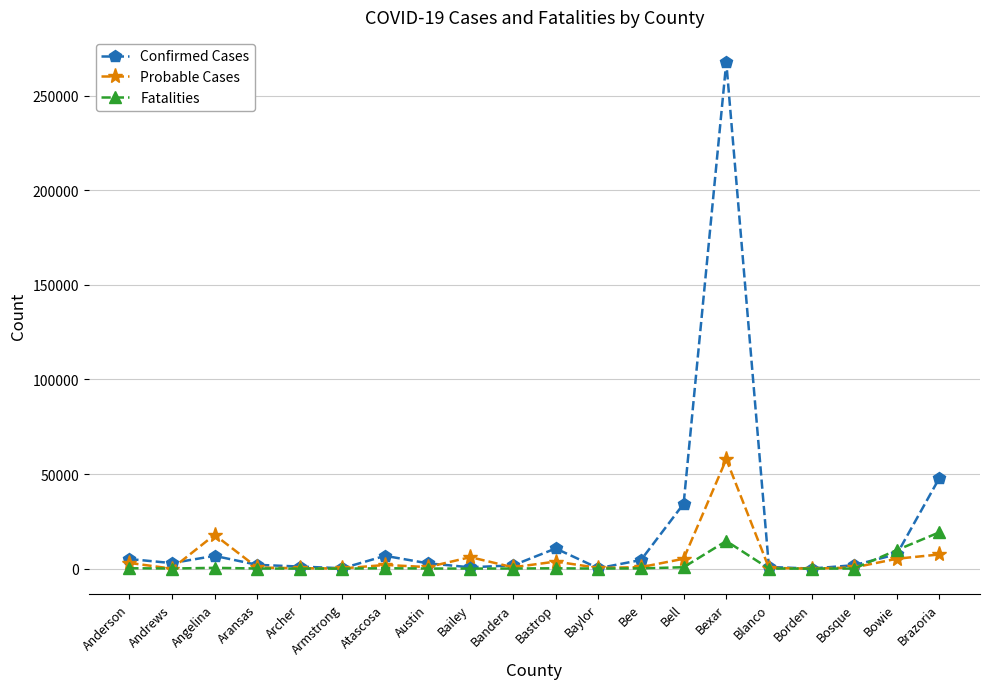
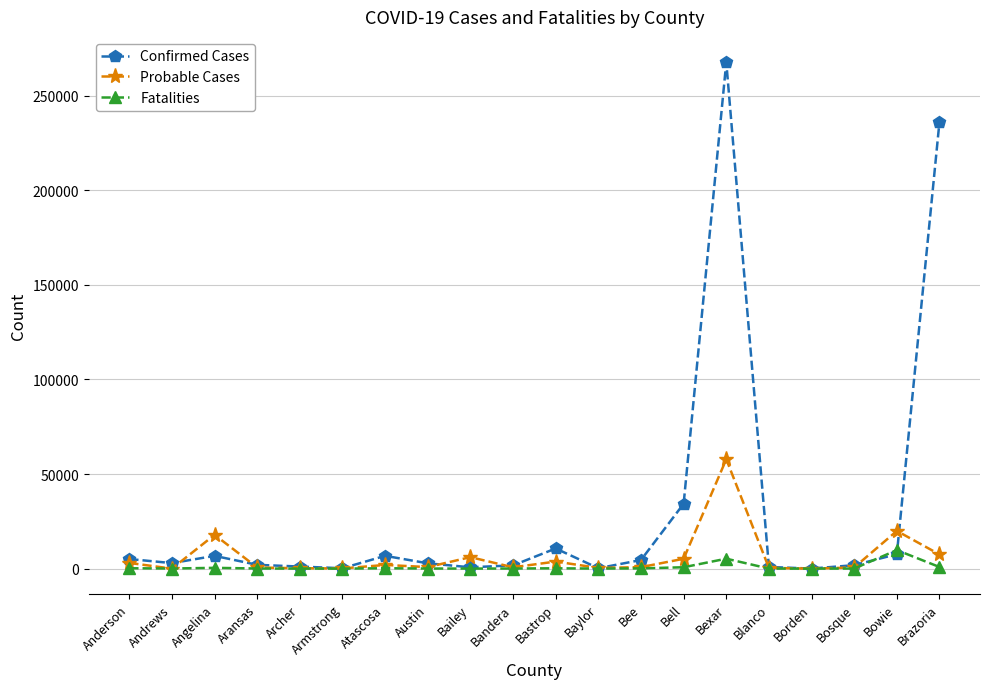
Fatalities, Bexar: 15000 -> 5000
Probable Cases, Bowie: 5000 -> 20000
Confirmed Cases, Brazoria: 48000 -> 236000
Fatalities, Brazoria: 19000 -> 1000
